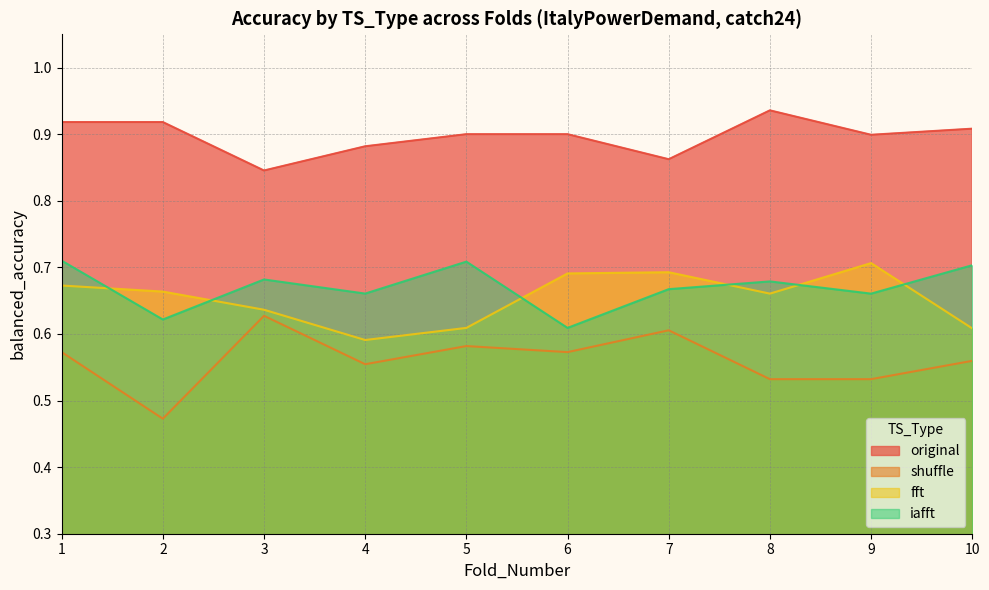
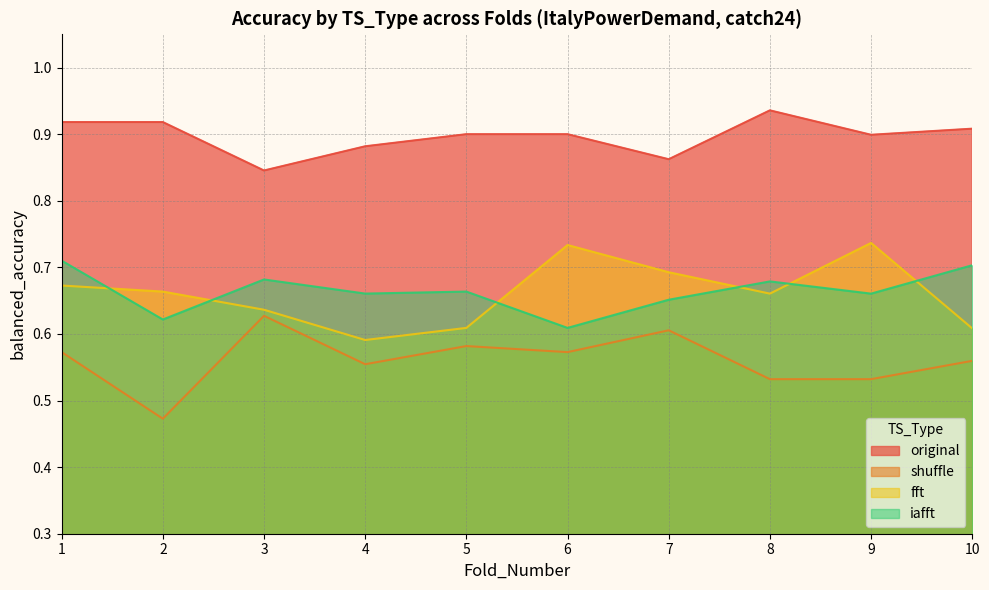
iafft, 5: 0.71 -> 0.66
fft, 6: 0.69 -> 0.73
iafft, 7: 0.67 -> 0.65
fft, 9: 0.71 -> 0.74
